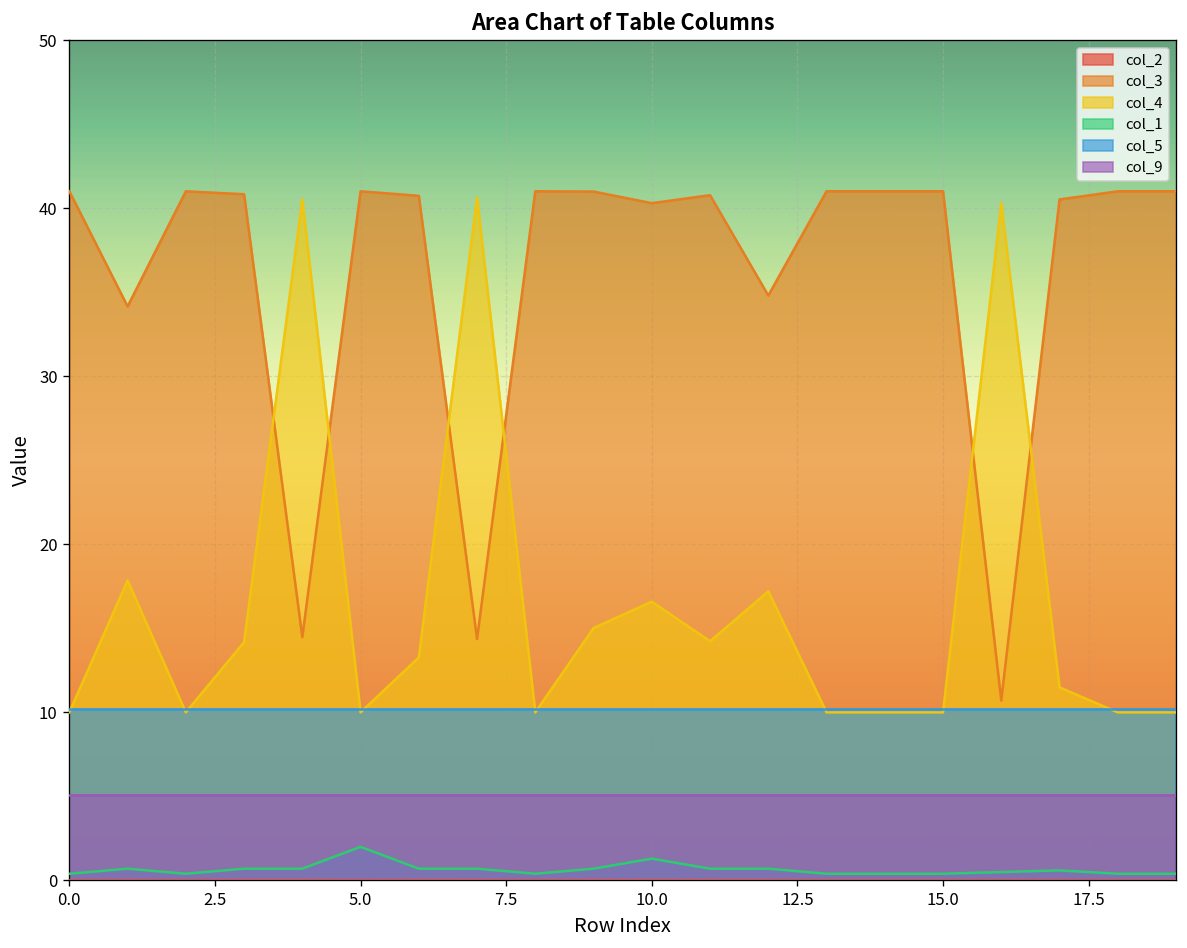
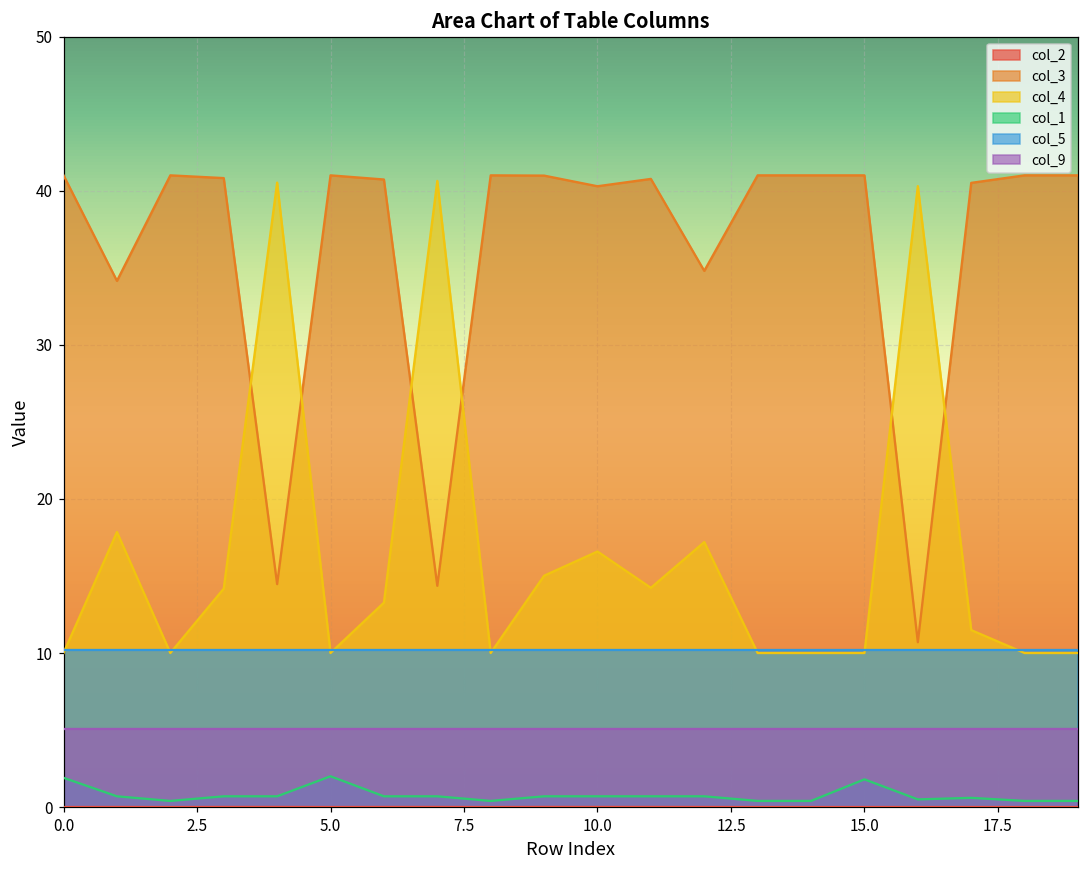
col_1, 0.0: 0.4 -> 1.9
col_1, 10.0: 1.3 -> 0.7
col_1, 15.0: 0.4 -> 1.8
